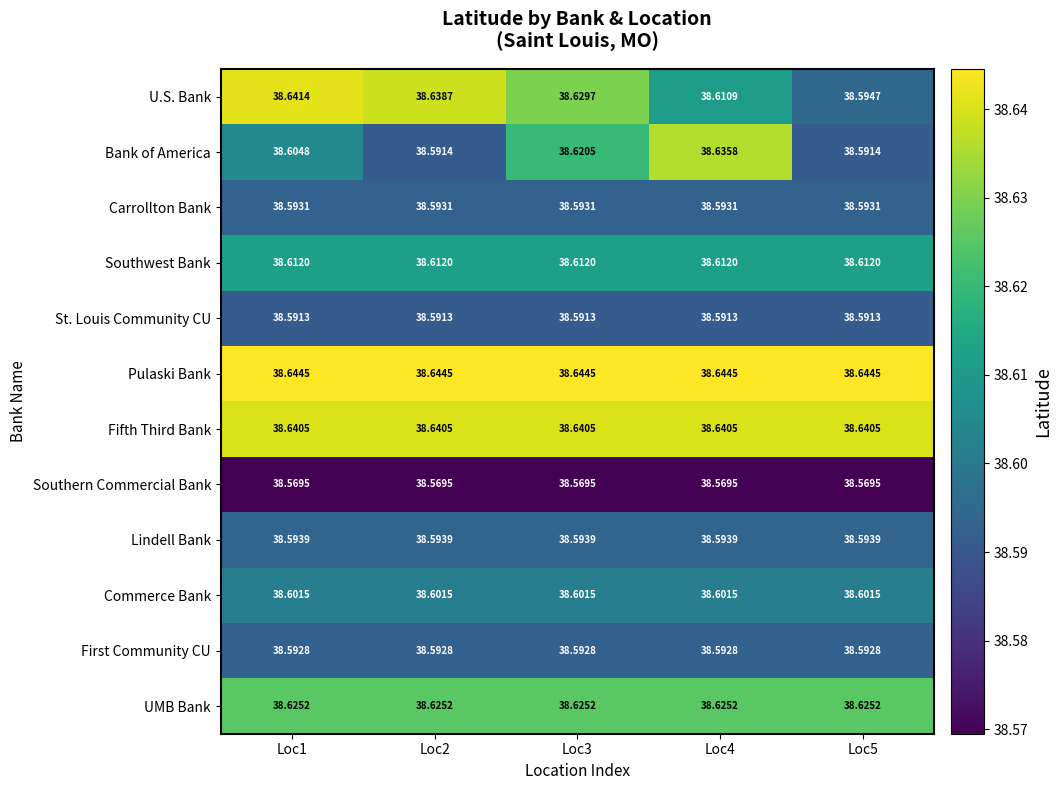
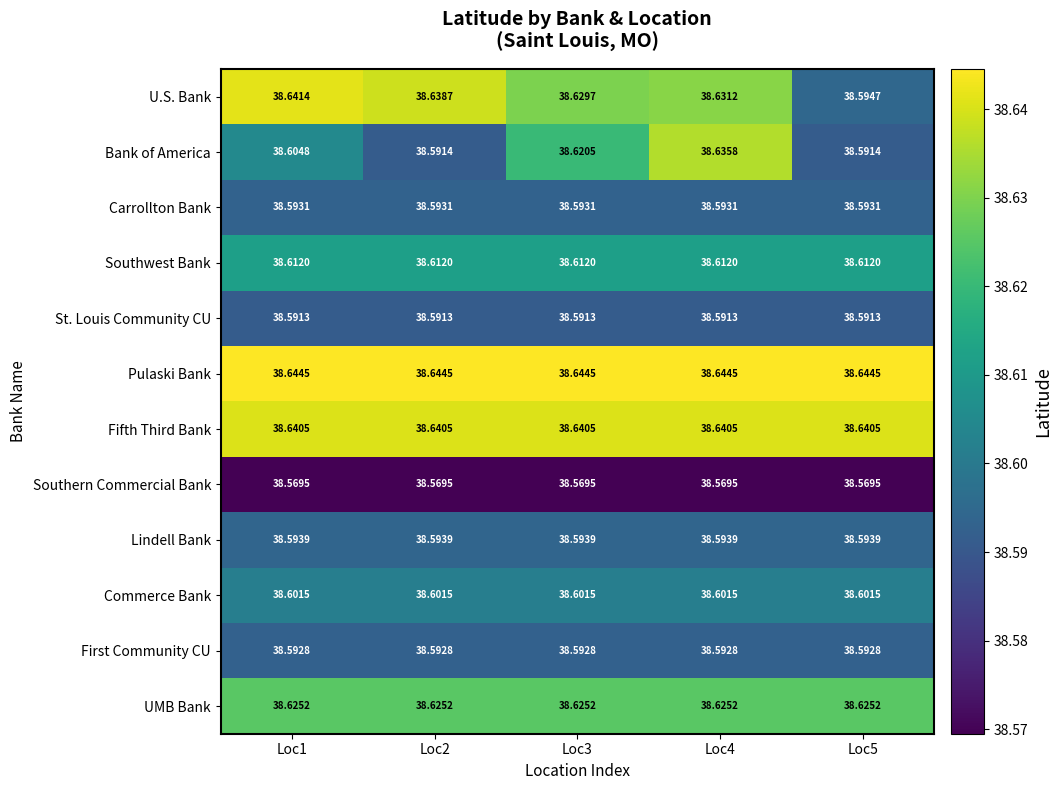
U.S. Bank, Loc4: 38.6109 -> 38.6312
